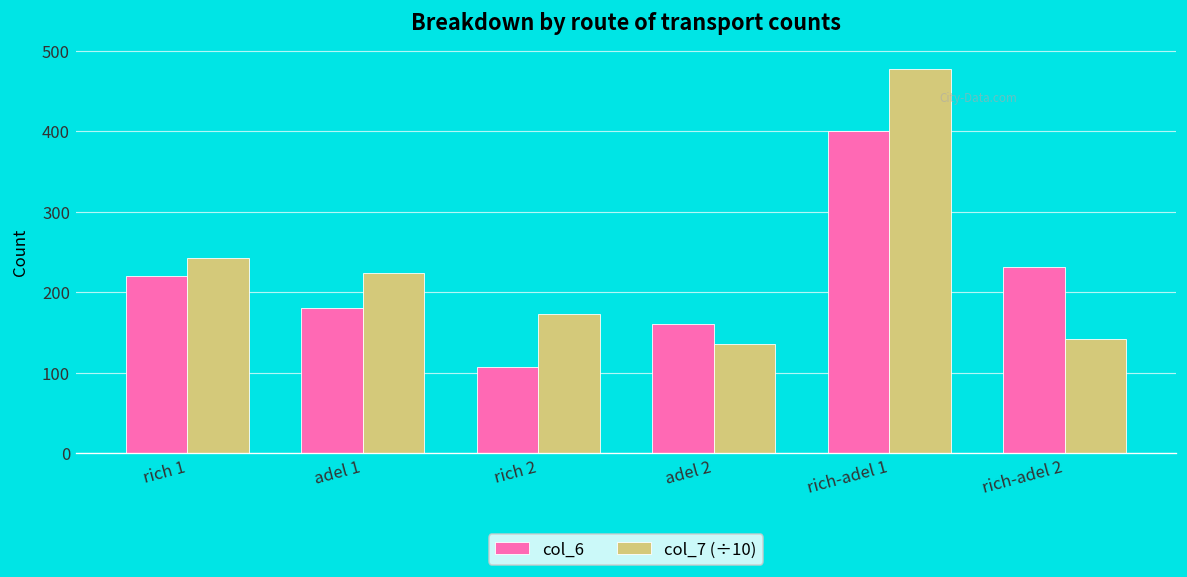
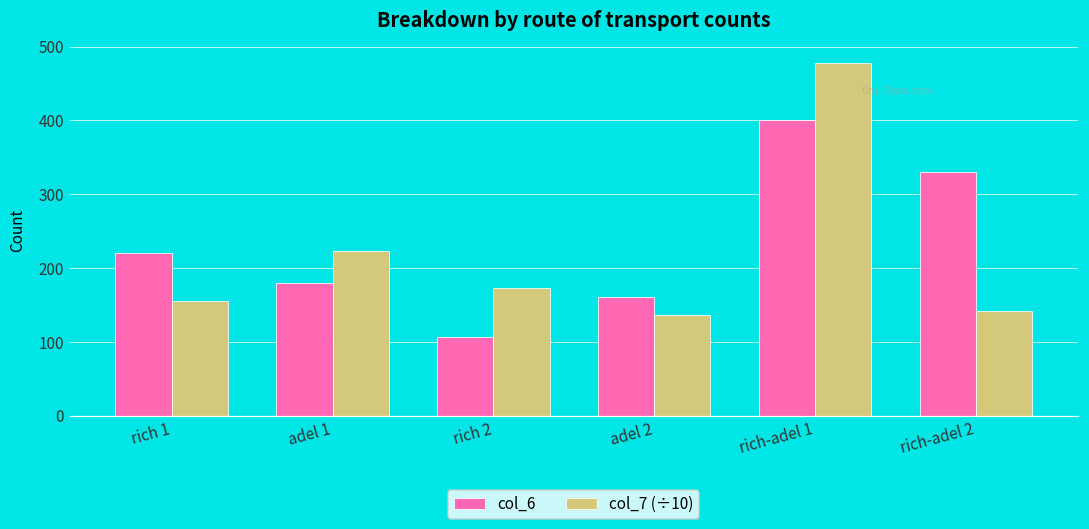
col_7 (÷10), rich 1: 240 -> 160
col_6, rich-adel 2: 230 -> 330
